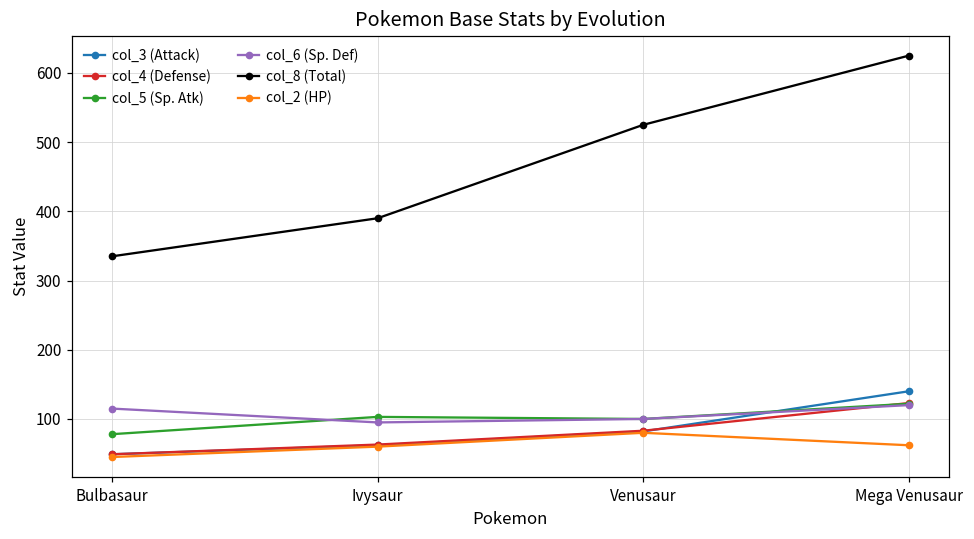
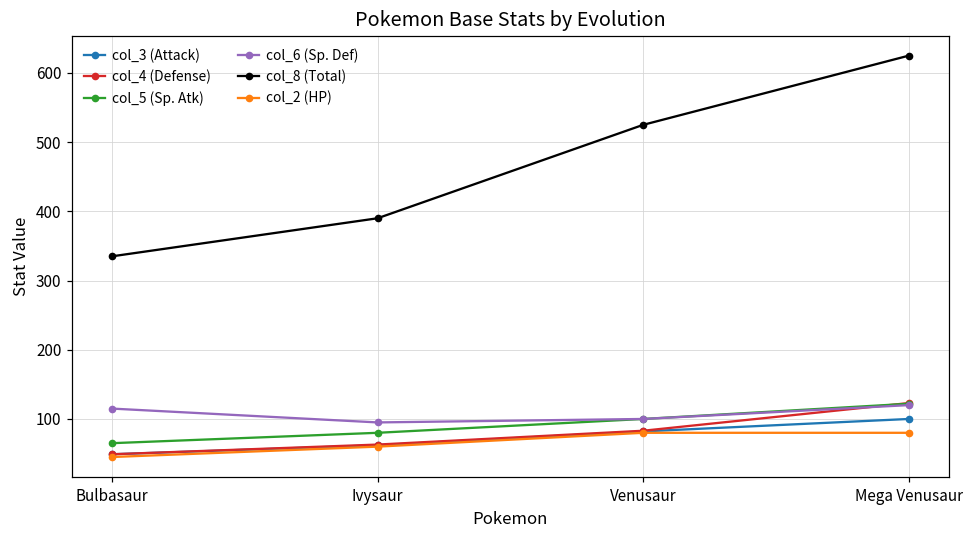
col_5 (Sp. Atk), Bulbasaur: 80 -> 70
col_5 (Sp. Atk), Ivysaur: 100 -> 80
col_3 (Attack), Mega Venusaur: 140 -> 100
col_2 (HP), Mega Venusaur: 60 -> 80
